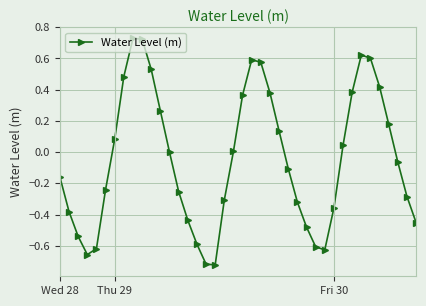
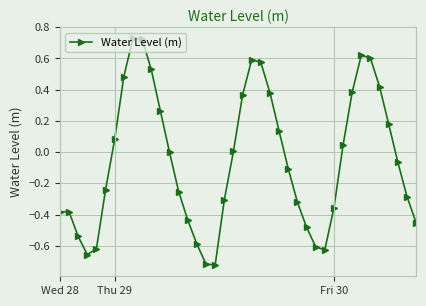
Wed 28: -0.16 -> -0.38
